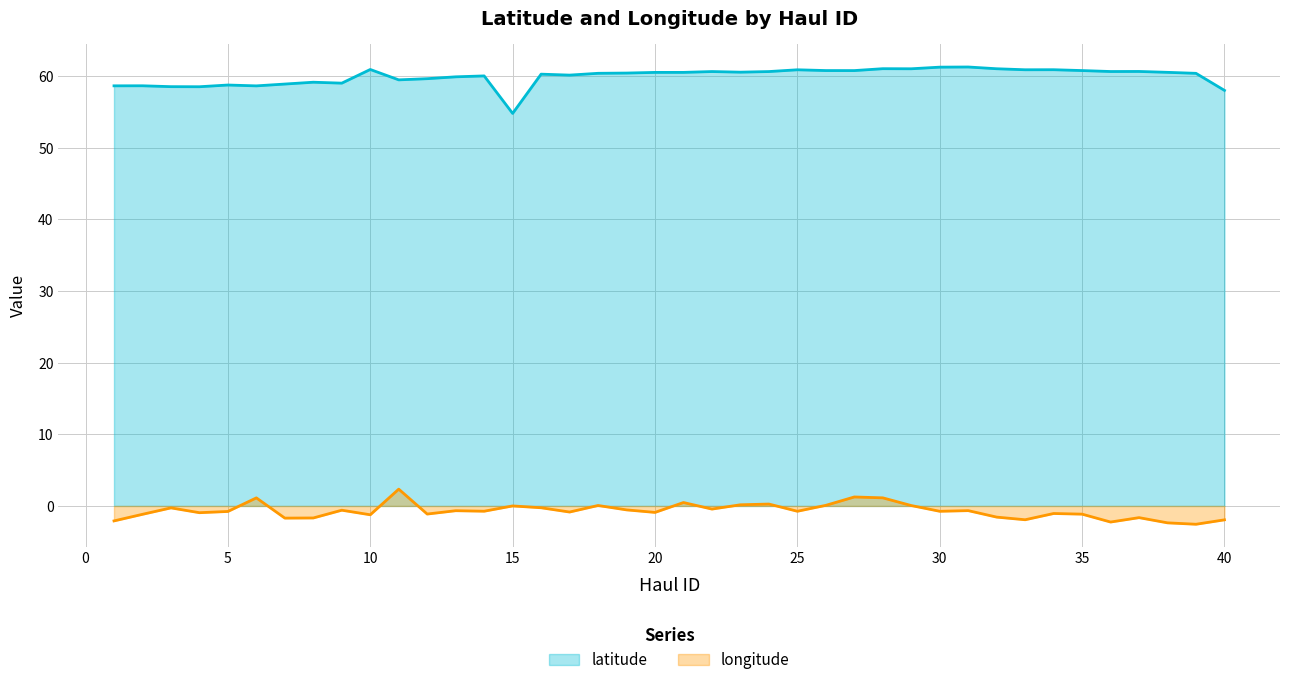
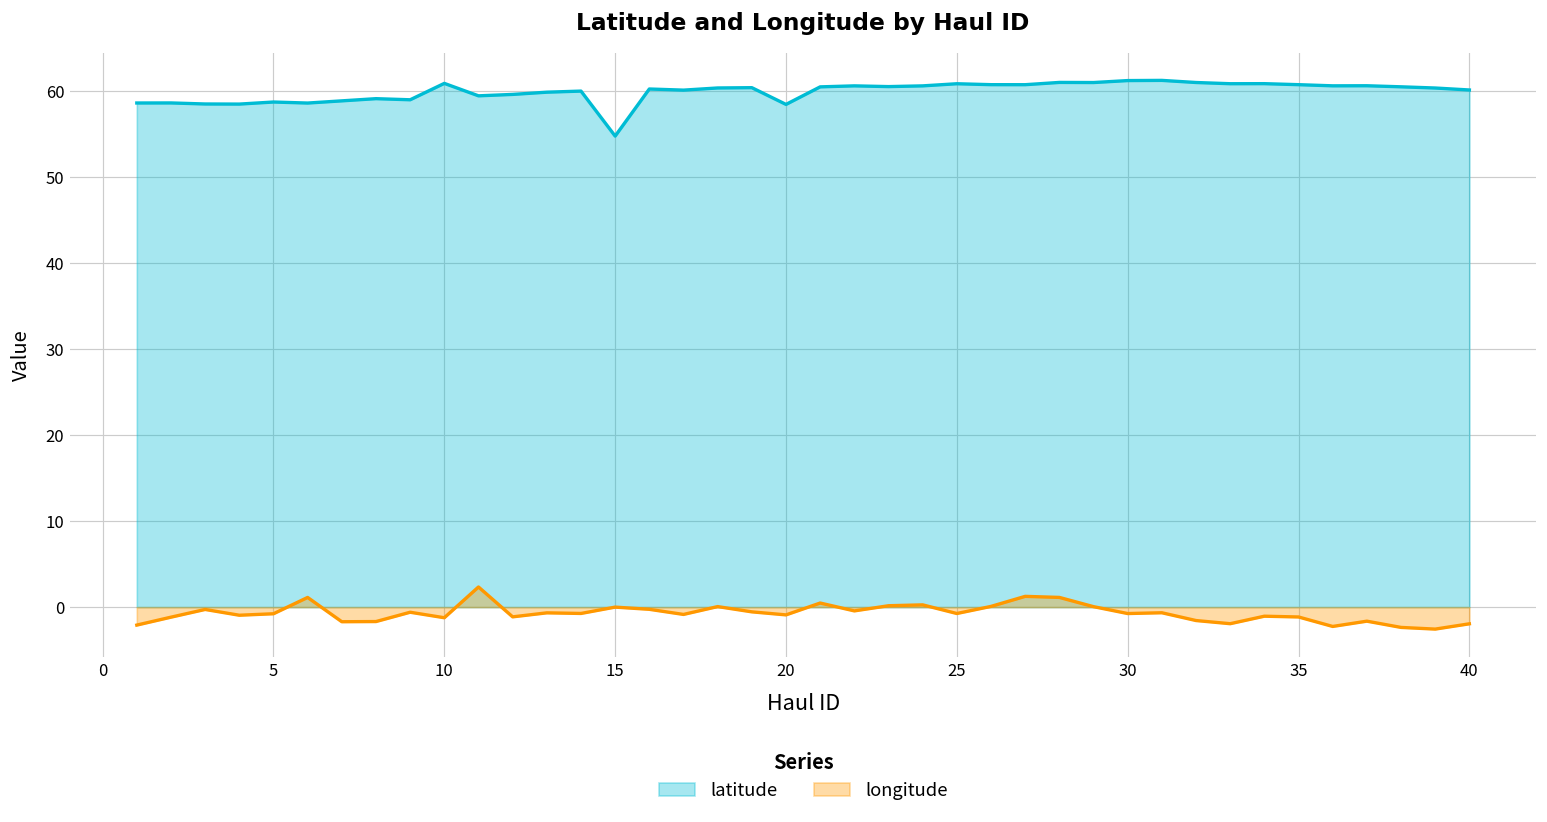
latitude, 20: 61 -> 58
latitude, 40: 58 -> 60
